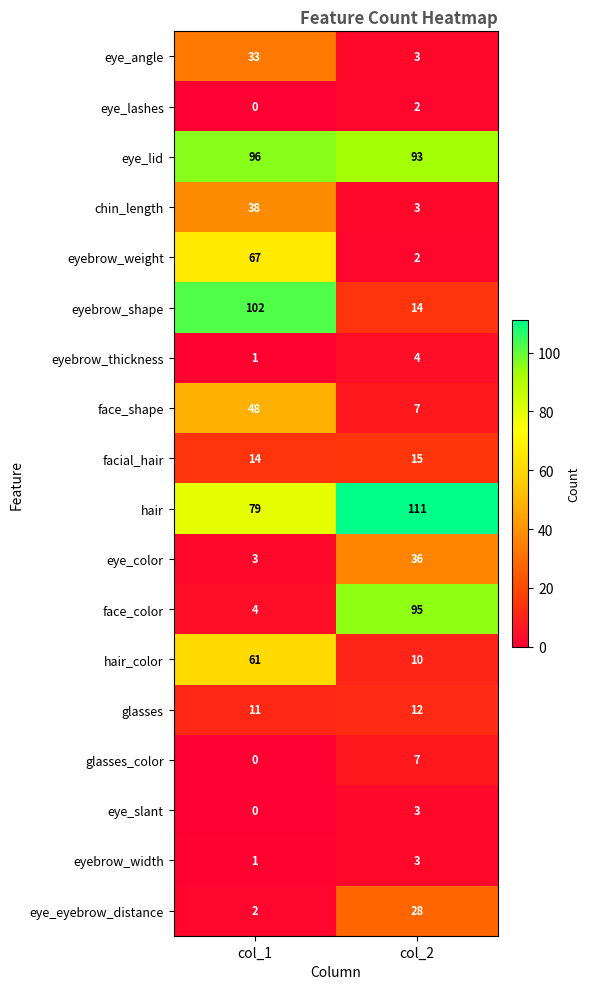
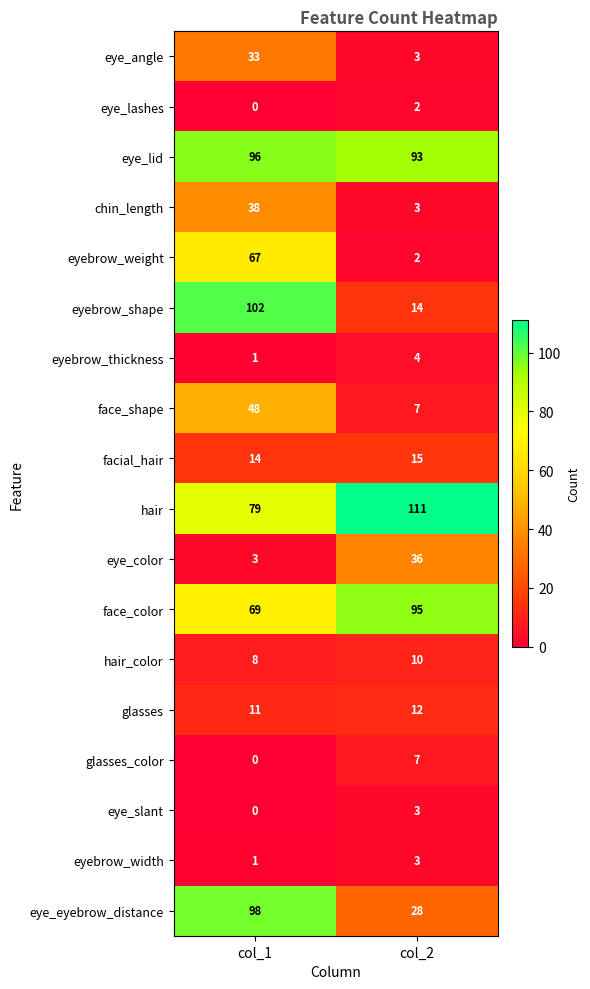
face_color, col_1: 4 -> 69
hair_color, col_1: 61 -> 8
eye_eyebrow_distance, col_1: 2 -> 98
